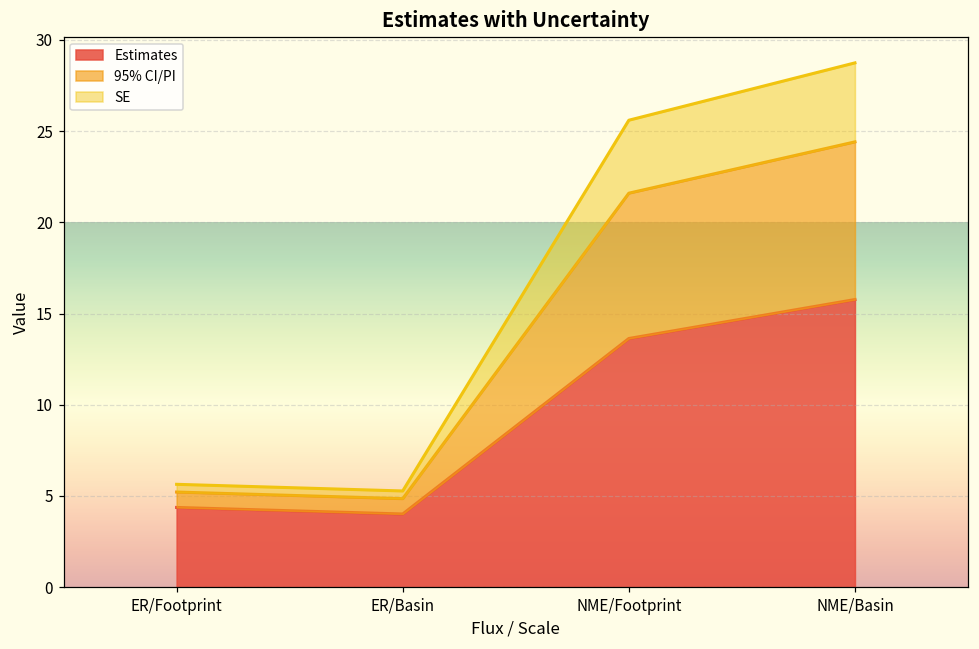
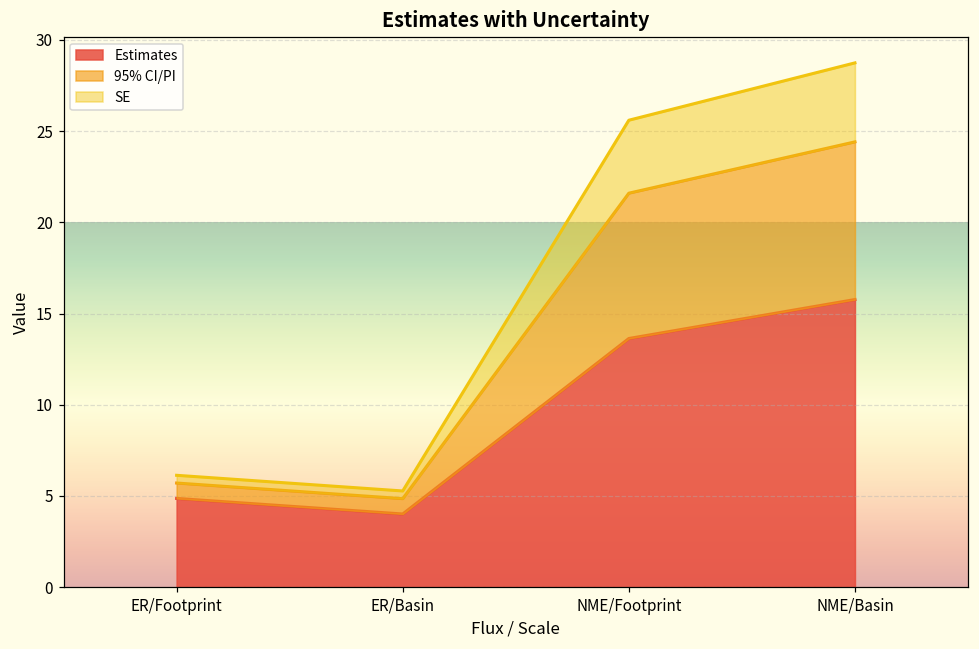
Estimates, ER/Footprint: 4.4 -> 4.9
